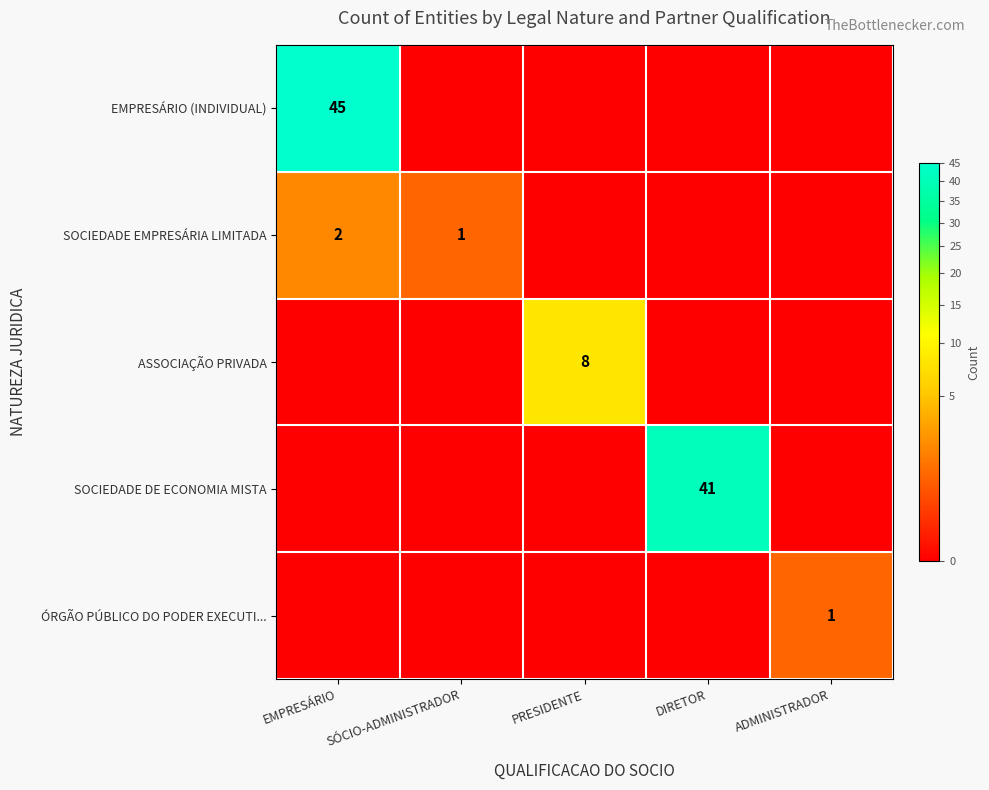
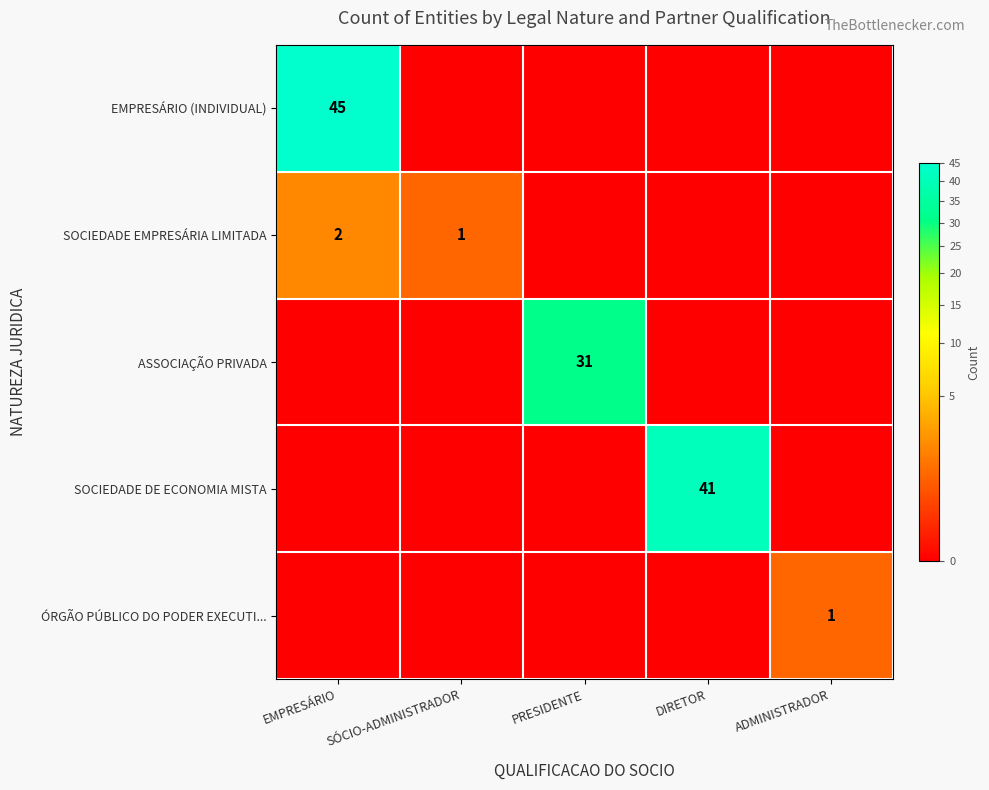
ASSOCIAÇÃO PRIVADA, PRESIDENTE: 8 -> 31
